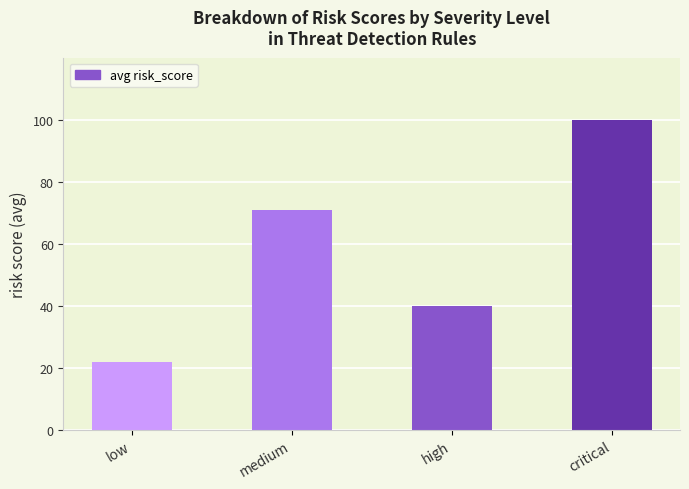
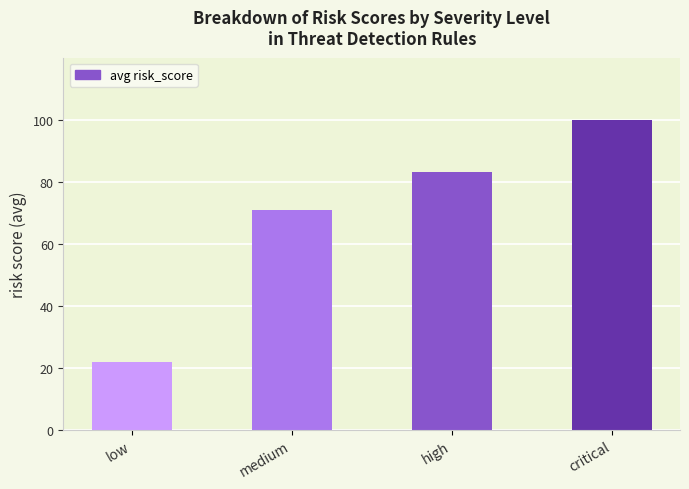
high: 40 -> 83
